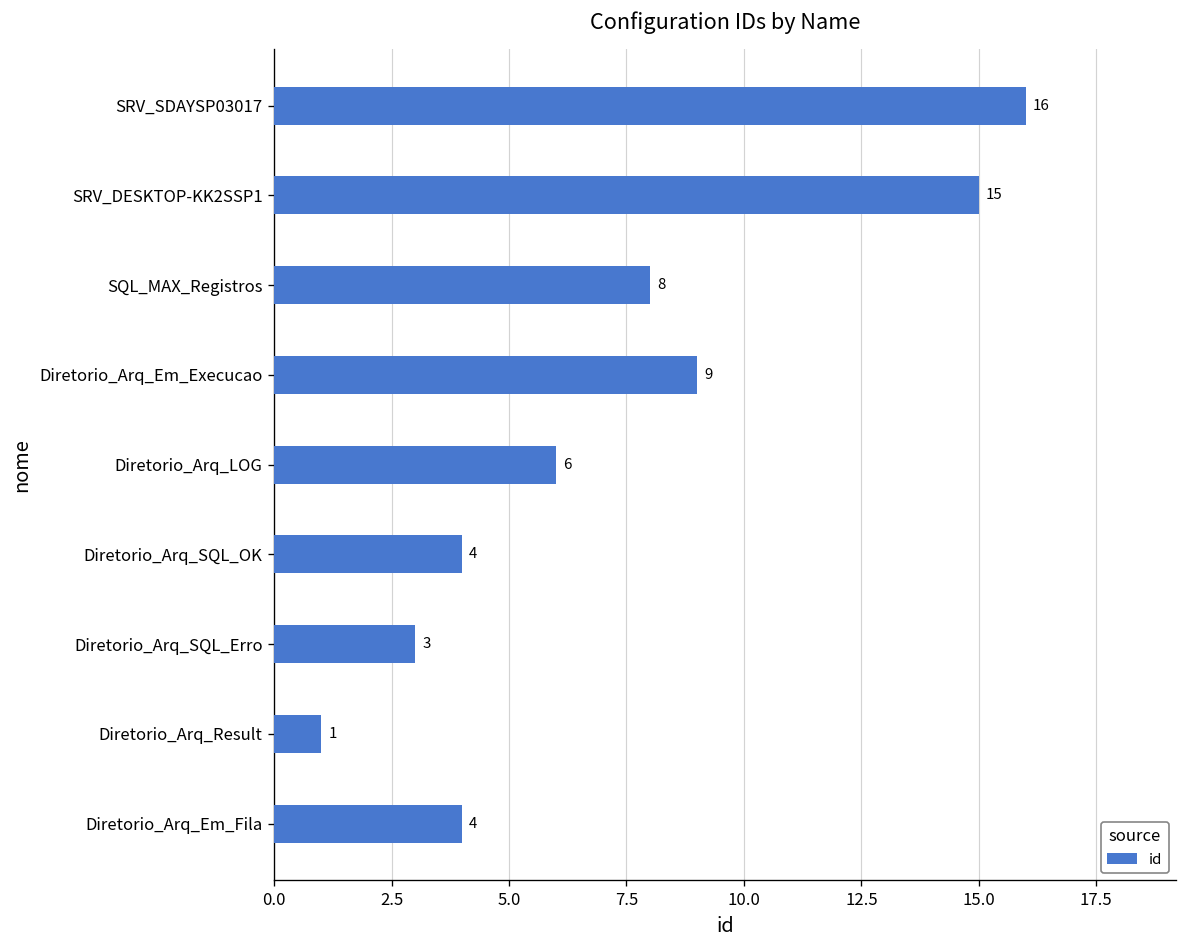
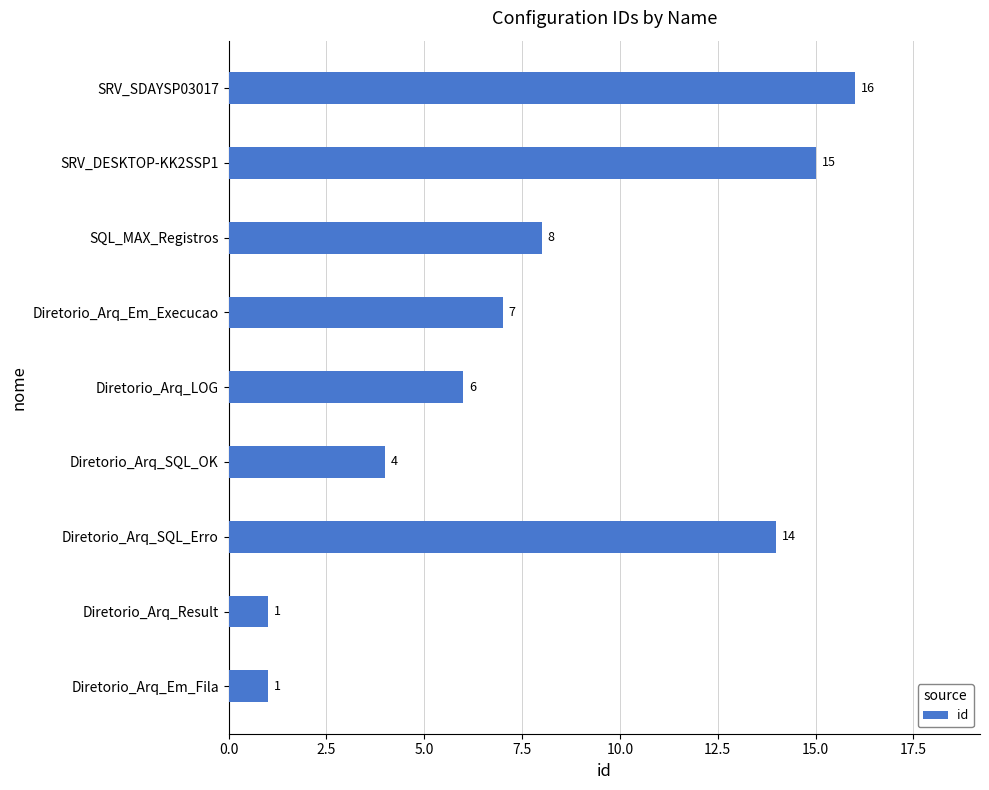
Diretorio_Arq_Em_Execucao: 9 -> 7
Diretorio_Arq_SQL_Erro: 3 -> 14
Diretorio_Arq_Em_Fila: 4 -> 1
